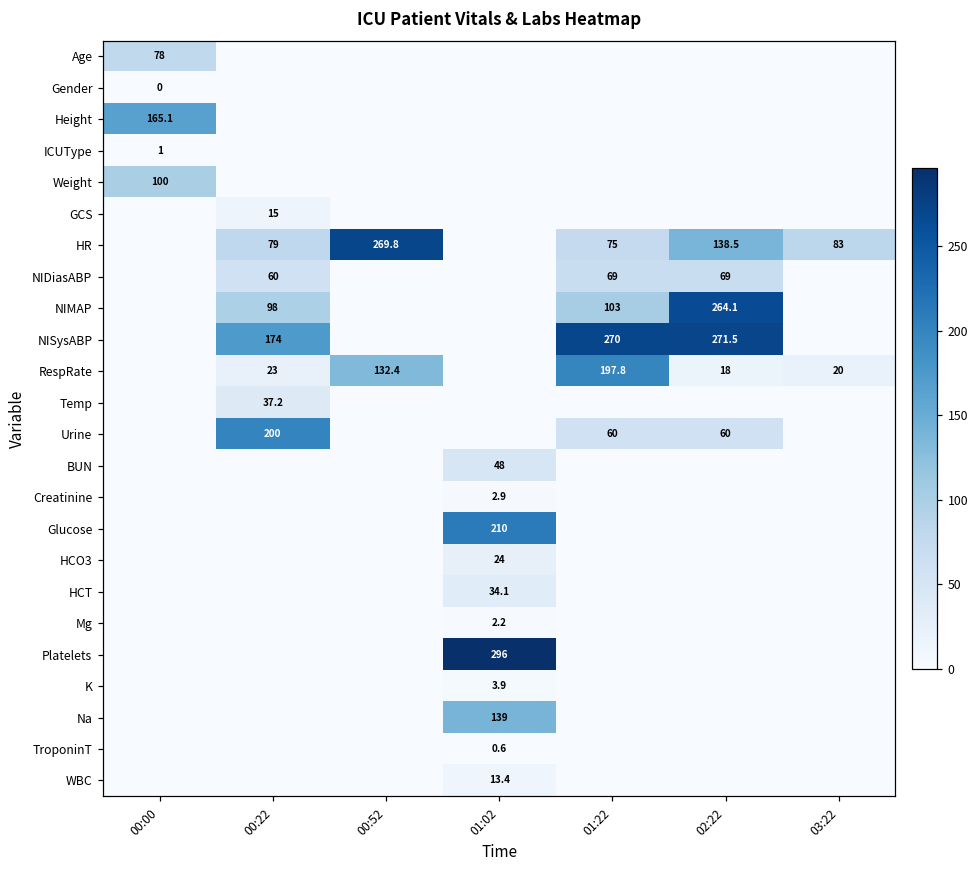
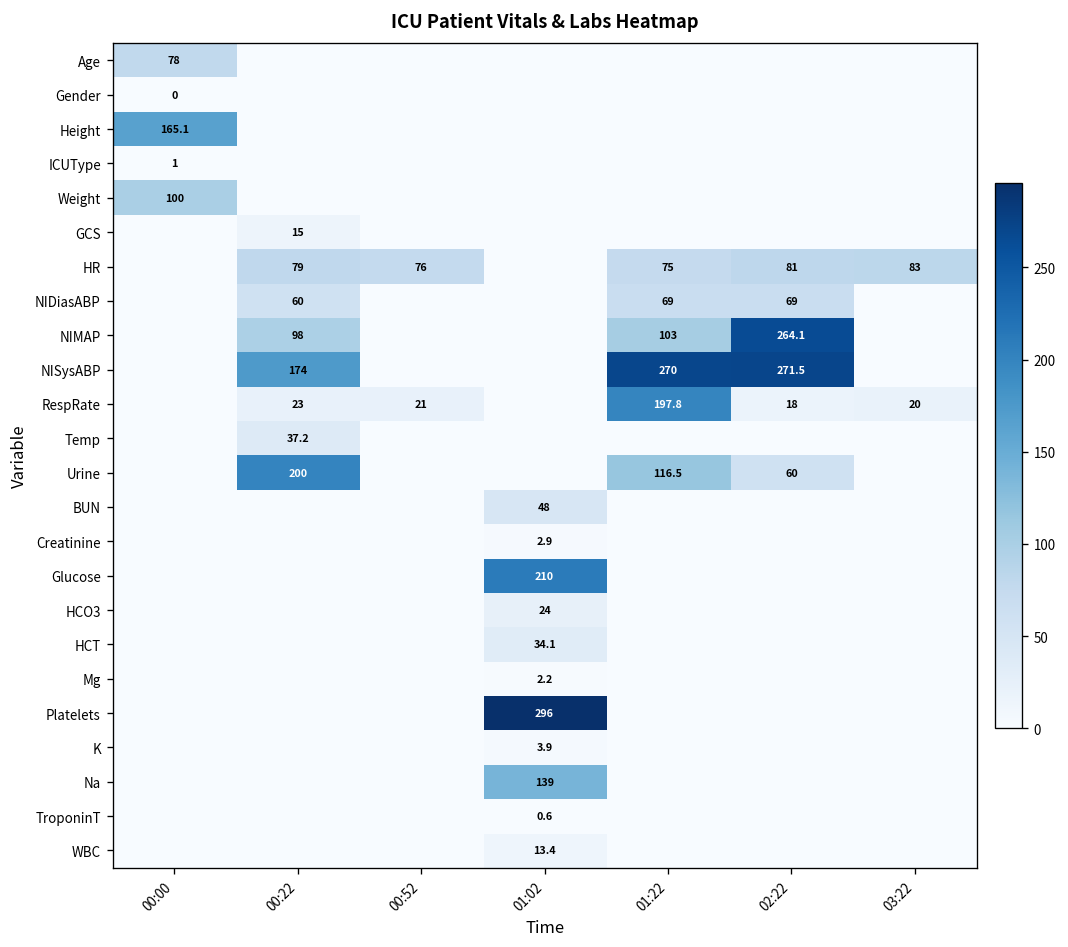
HR, 00:52: 269.8 -> 76
HR, 02:22: 138.5 -> 81
RespRate, 00:52: 132.4 -> 21
Urine, 01:22: 60 -> 116.5
